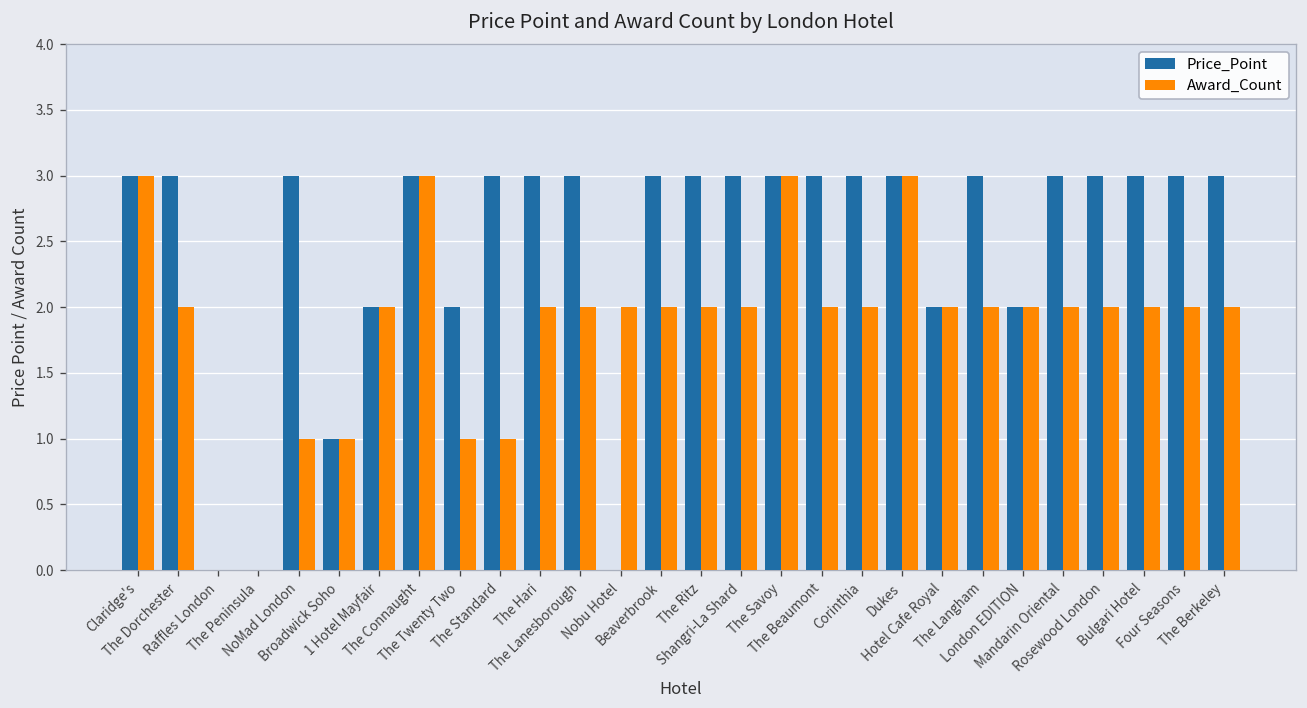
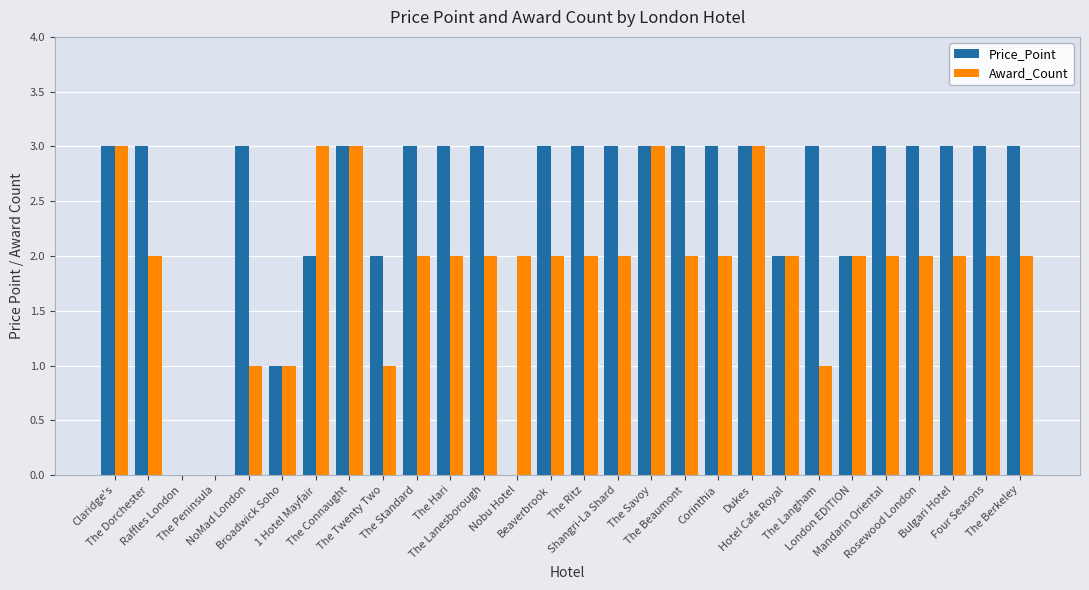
Award_Count, 1 Hotel Mayfair: 2 -> 3
Award_Count, The Standard: 1 -> 2
Award_Count, The Langham: 2 -> 1
